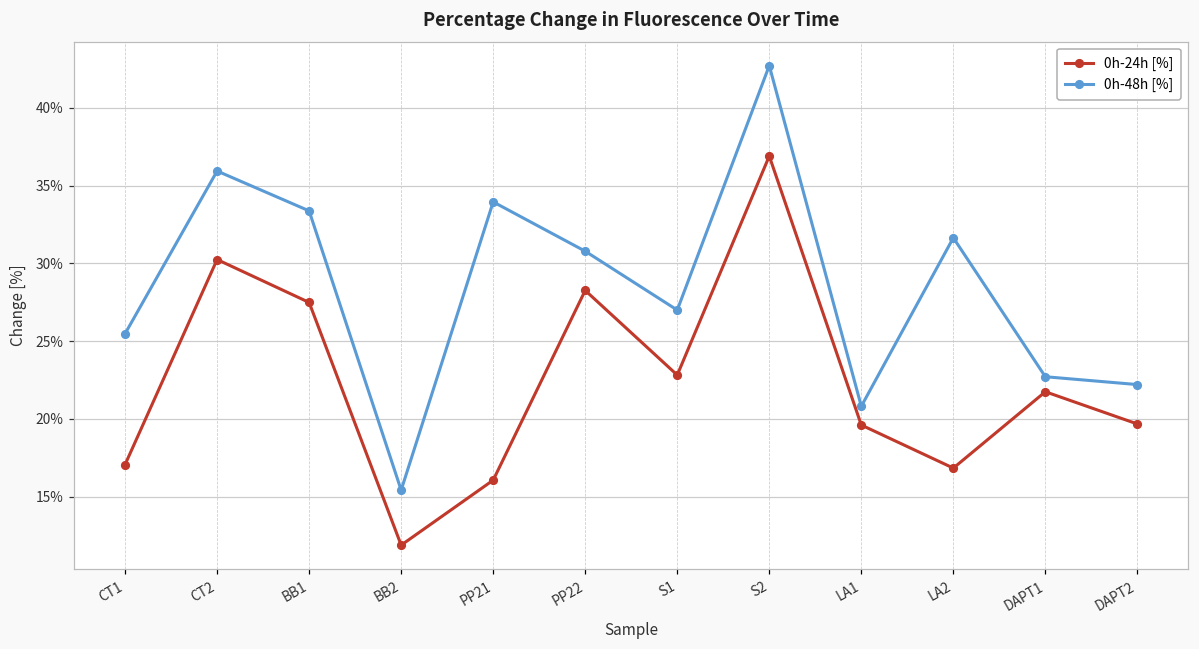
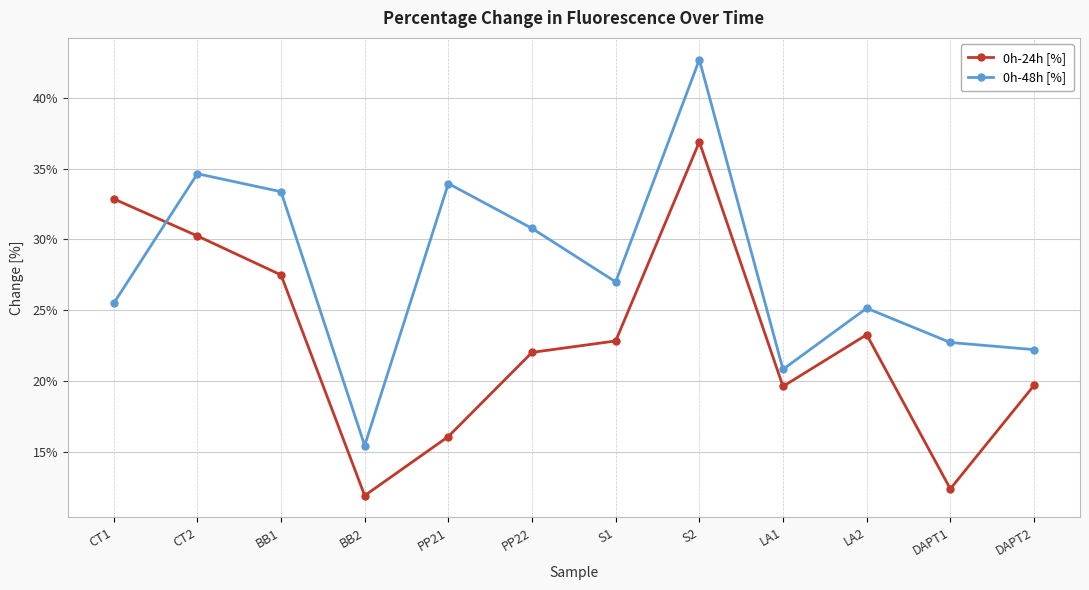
0h-24h [%], CT1: 17.1% -> 32.9%
0h-48h [%], CT2: 35.9% -> 34.6%
0h-24h [%], PP22: 28.3% -> 22.0%
0h-24h [%], LA2: 16.8% -> 23.3%
0h-48h [%], LA2: 31.6% -> 25.1%
0h-24h [%], DAPT1: 21.7% -> 12.4%
